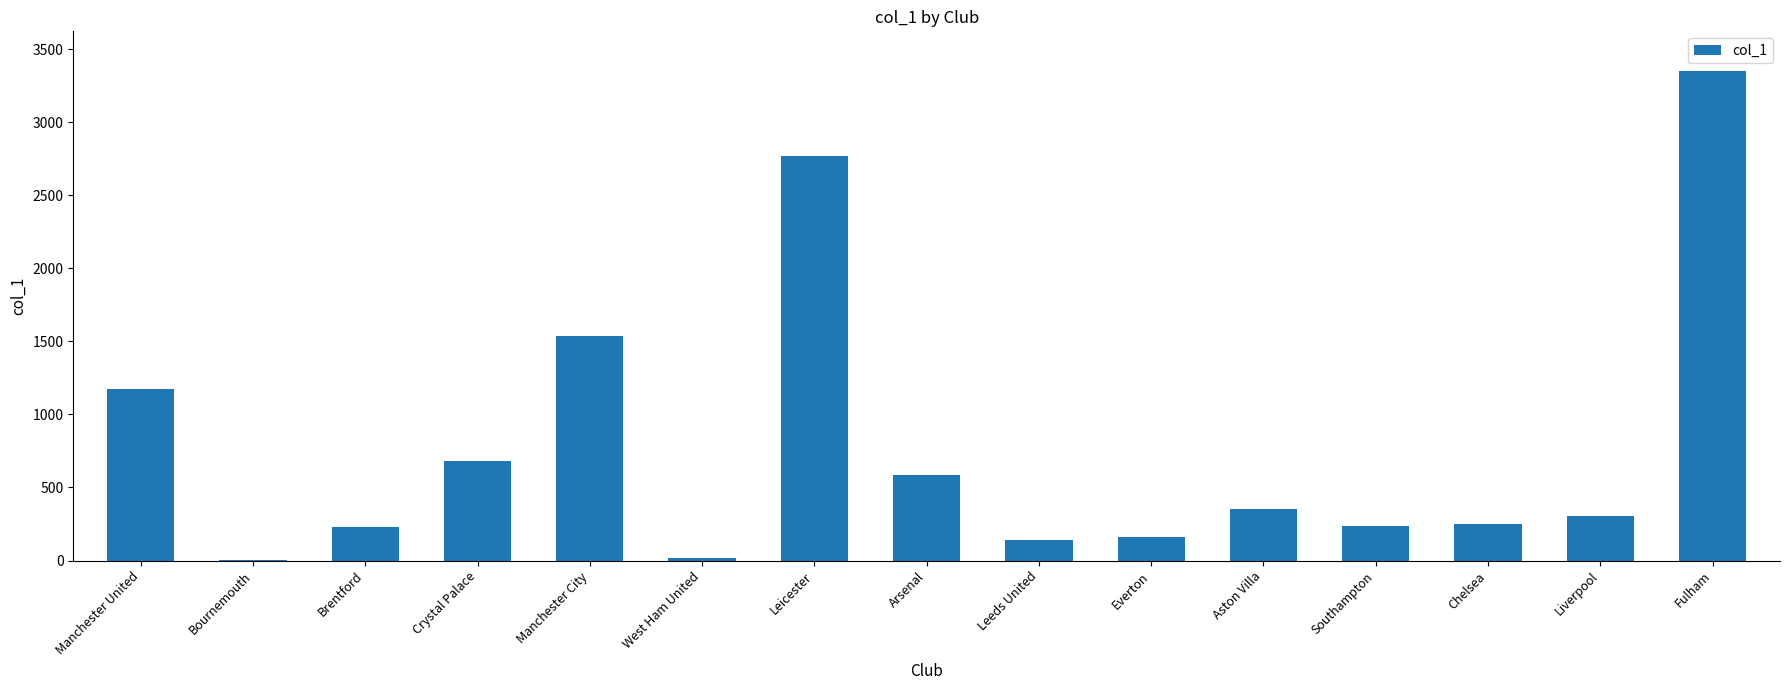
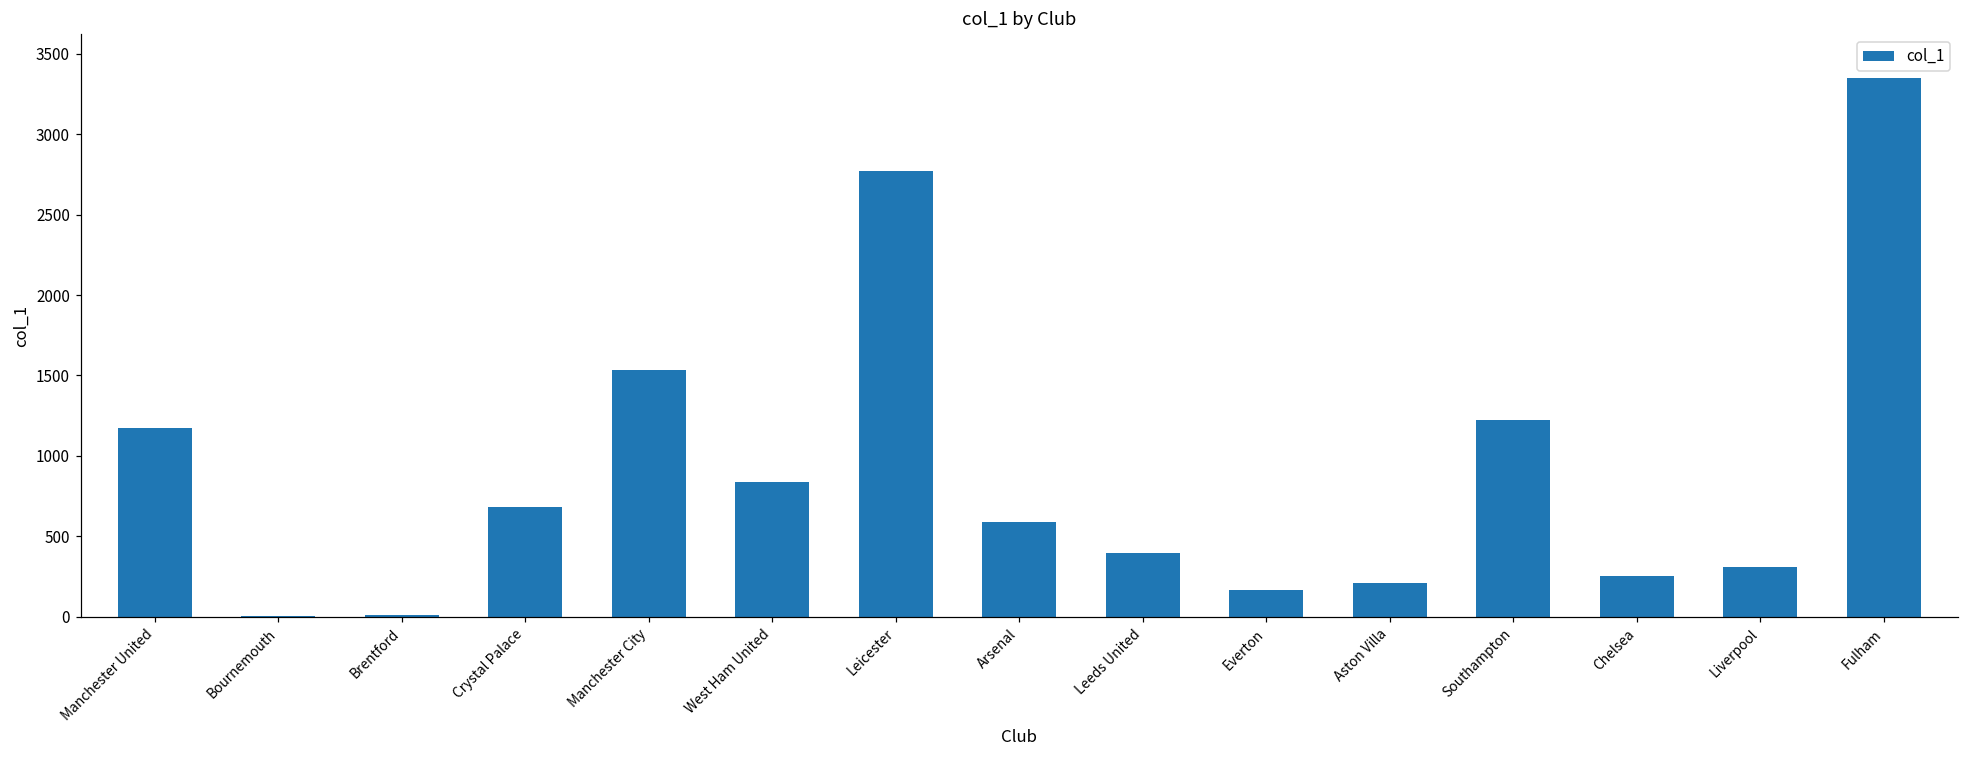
Brentford: 230 -> 10
West Ham United: 20 -> 840
Leeds United: 140 -> 400
Aston Villa: 350 -> 210
Southampton: 230 -> 1220
